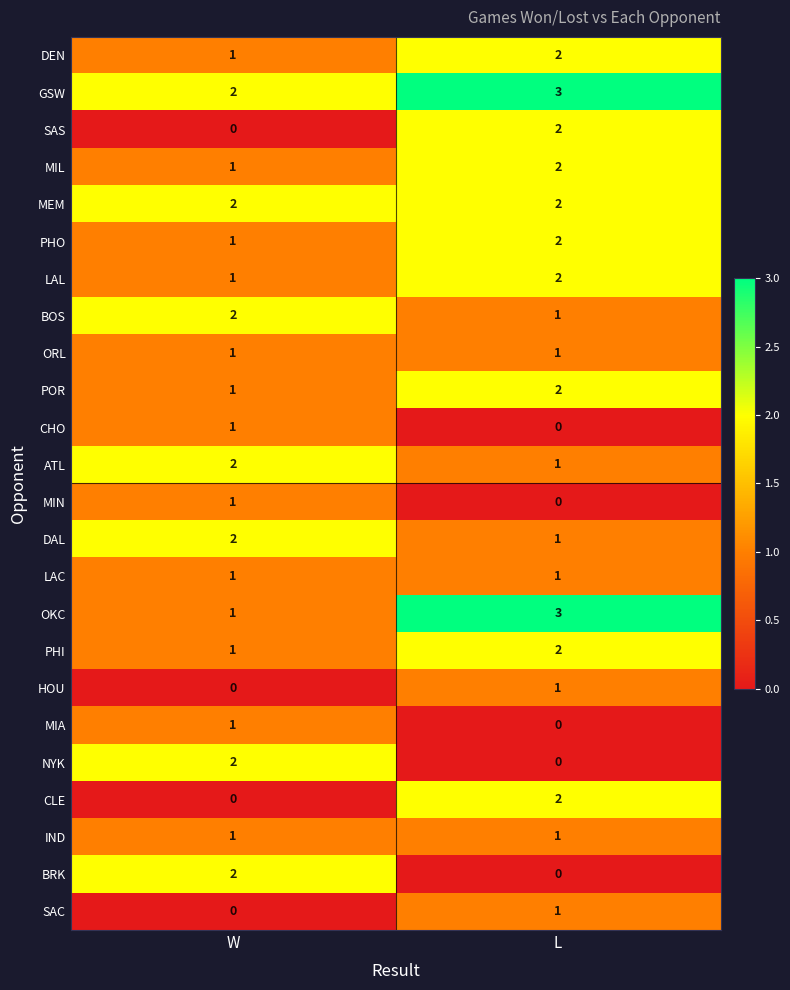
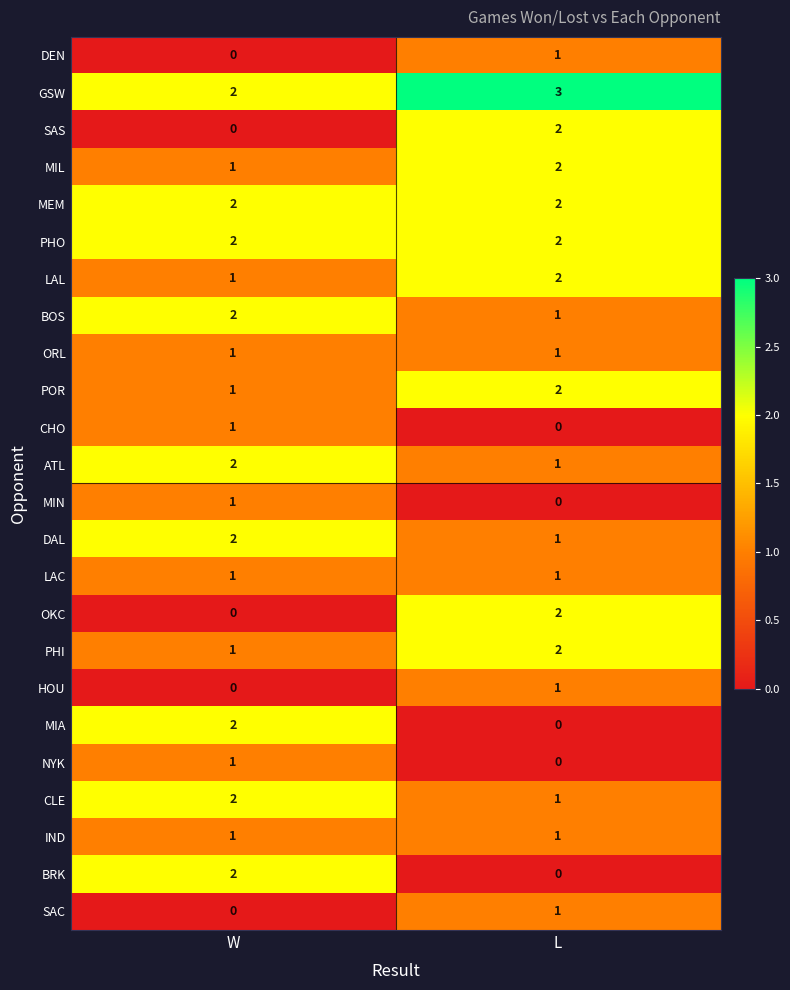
DEN, W: 1 -> 0
DEN, L: 2 -> 1
PHO, W: 1 -> 2
OKC, W: 1 -> 0
OKC, L: 3 -> 2
MIA, W: 1 -> 2
NYK, W: 2 -> 1
CLE, W: 0 -> 2
CLE, L: 2 -> 1
